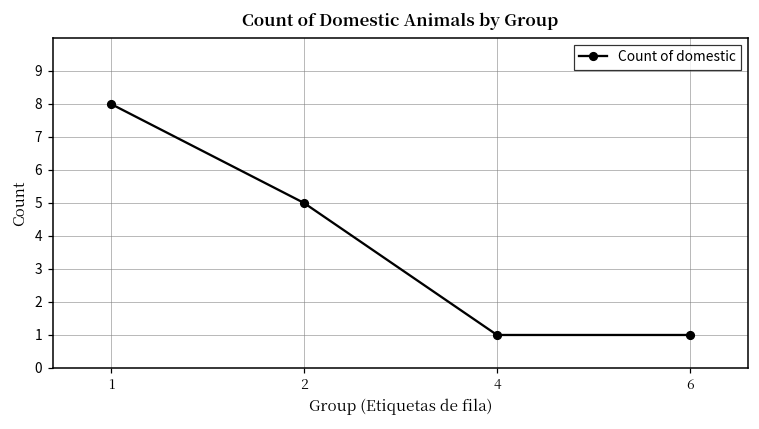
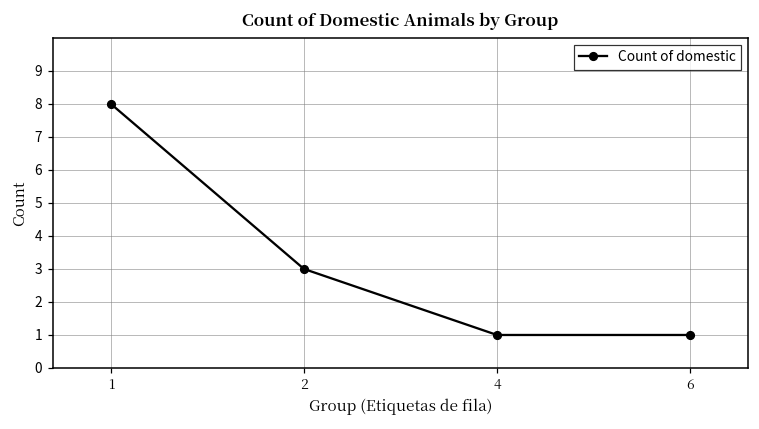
2: 5 -> 3
